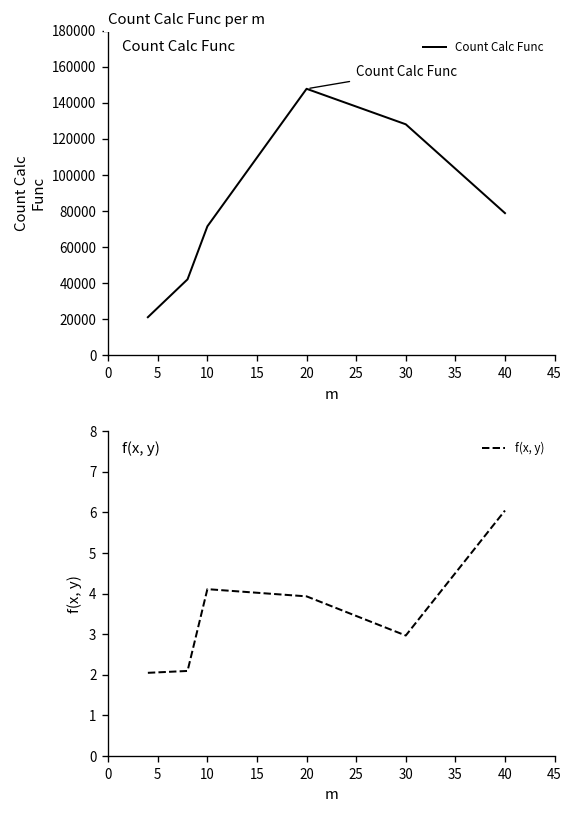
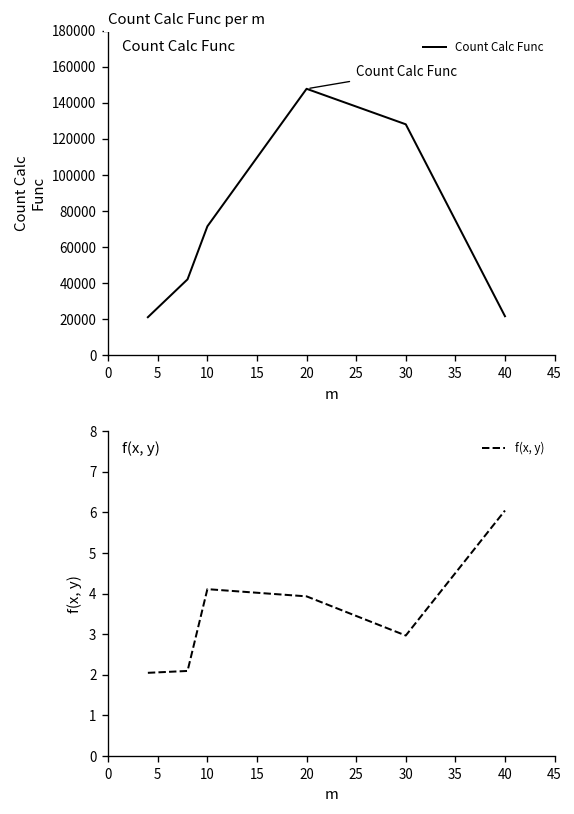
Count Calc Func per m, 40: 79000 -> 22000
